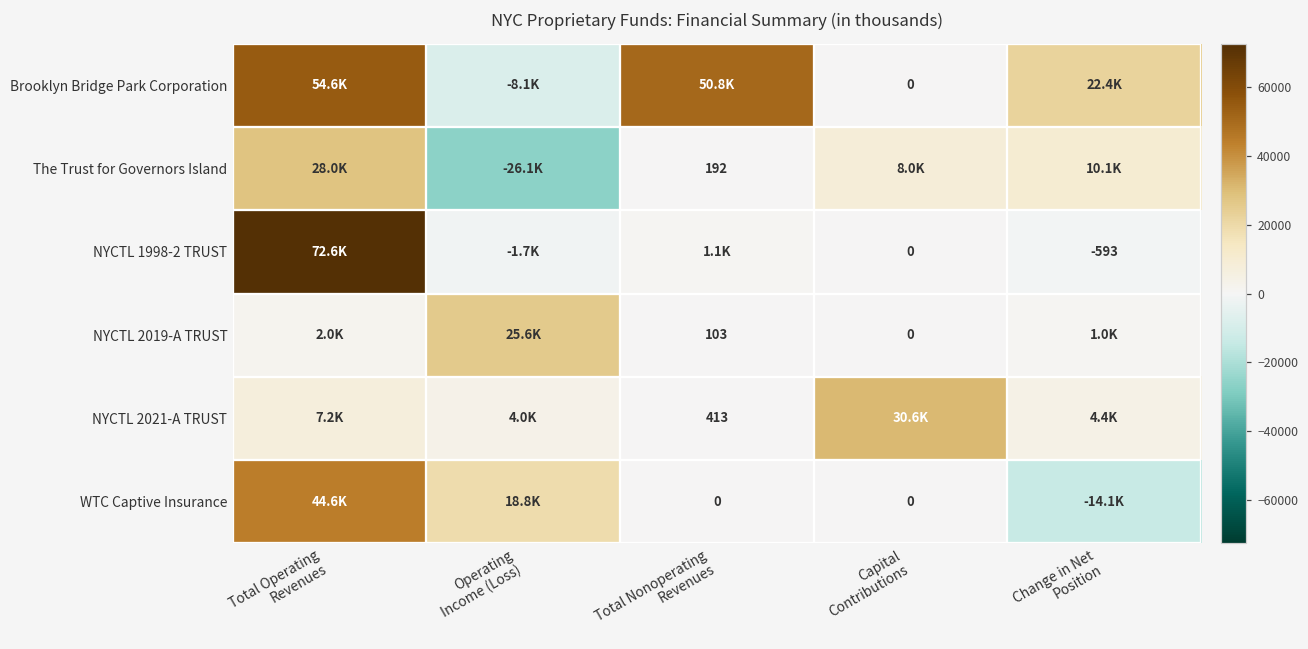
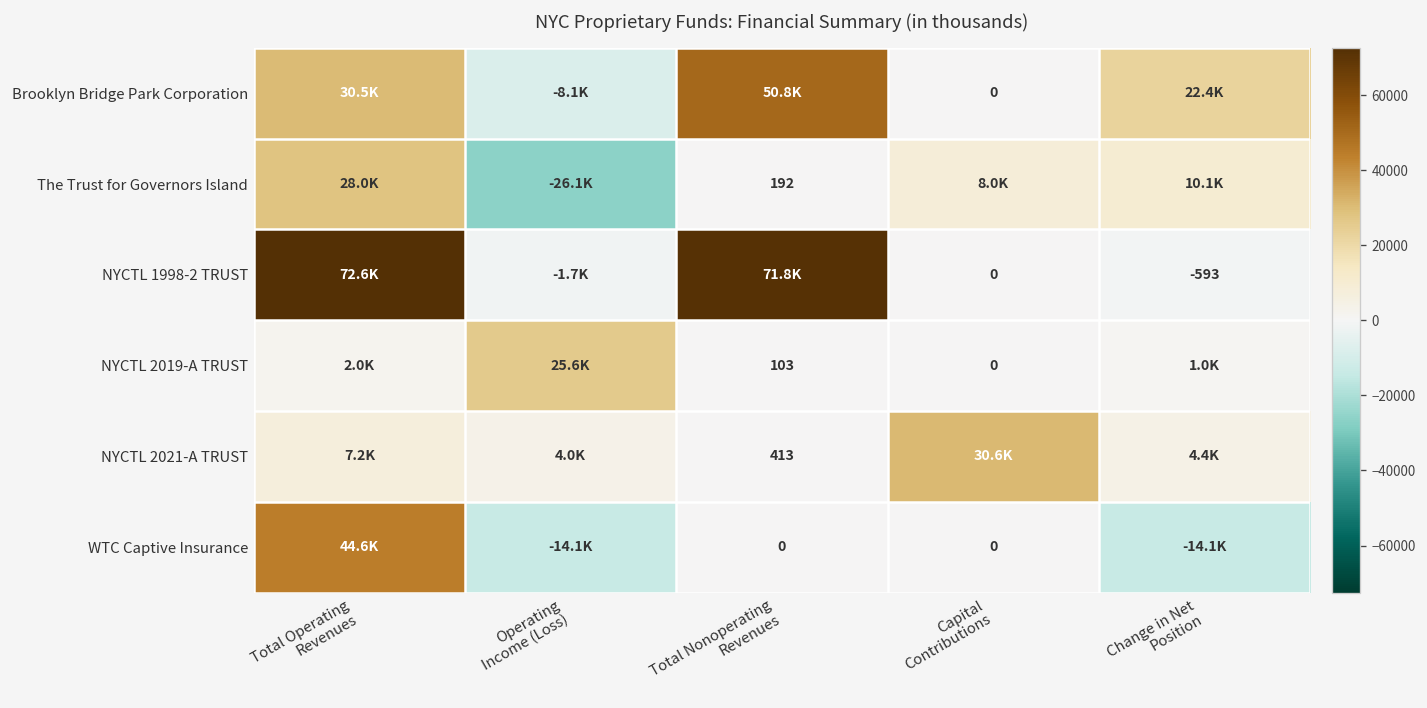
Brooklyn Bridge Park Corporation, Total Operating Revenues: 54.6K -> 30.5K
NYCTL 1998-2 TRUST, Total Nonoperating Revenues: 1.1K -> 71.8K
WTC Captive Insurance, Operating Income (Loss): 18.8K -> -14.1K
